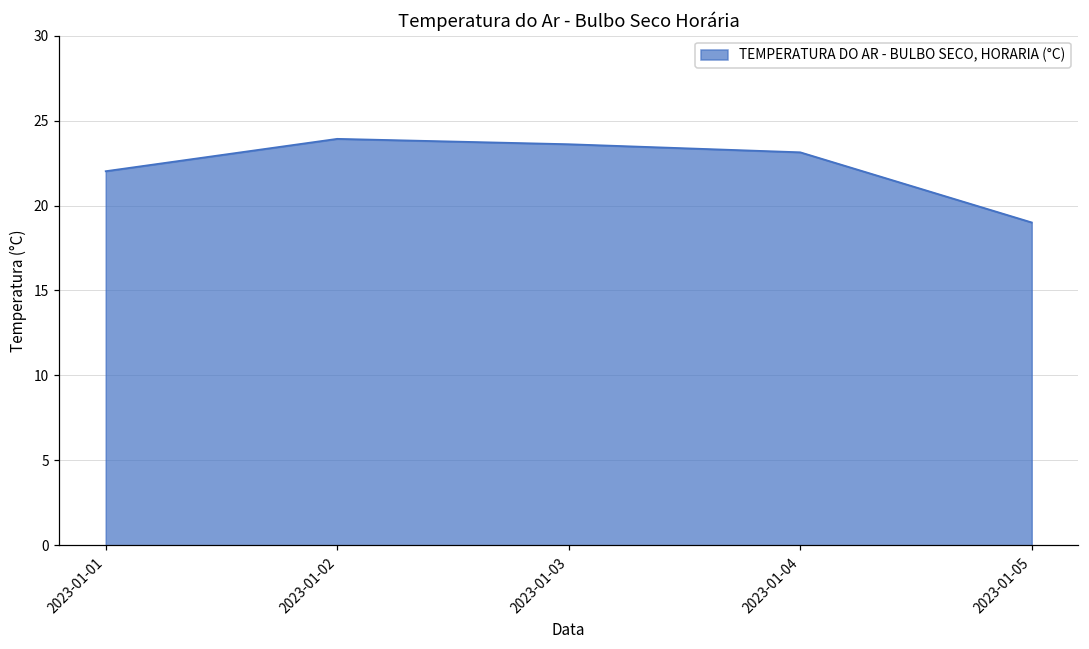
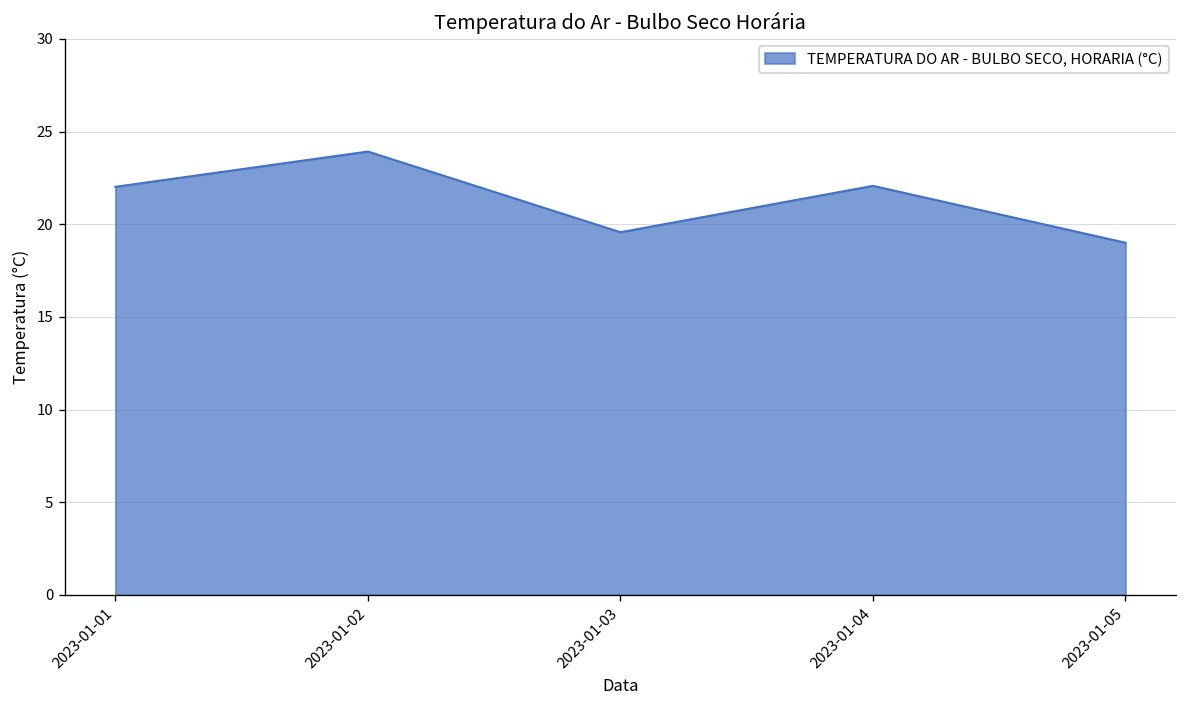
2023-01-03: 23.6 -> 19.6
2023-01-04: 23.1 -> 22.1
